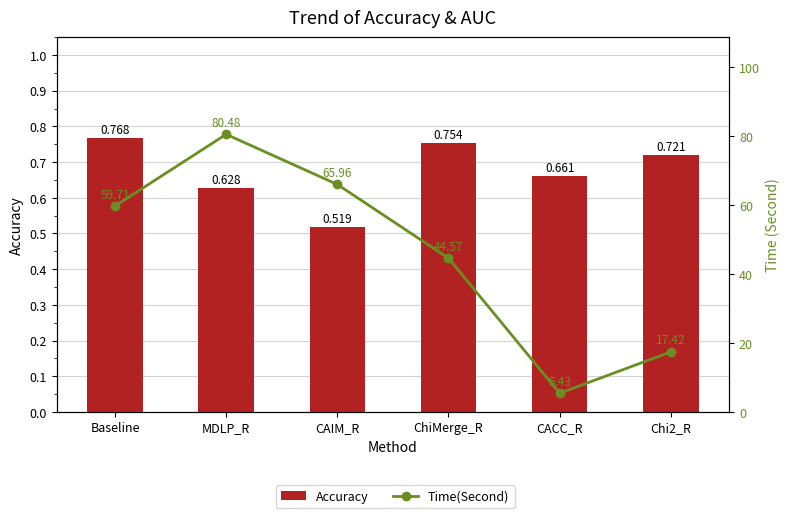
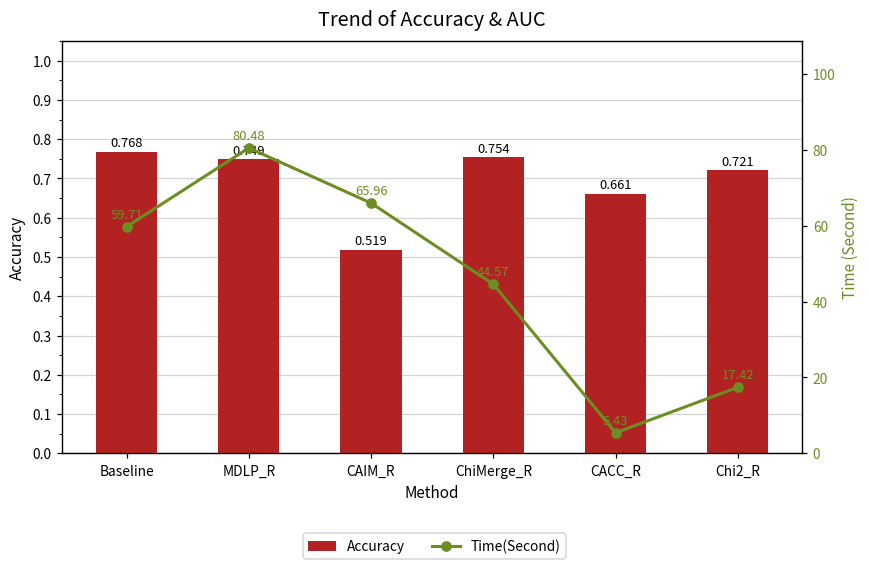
Accuracy, MDLP_R: 0.628 -> 0.749
